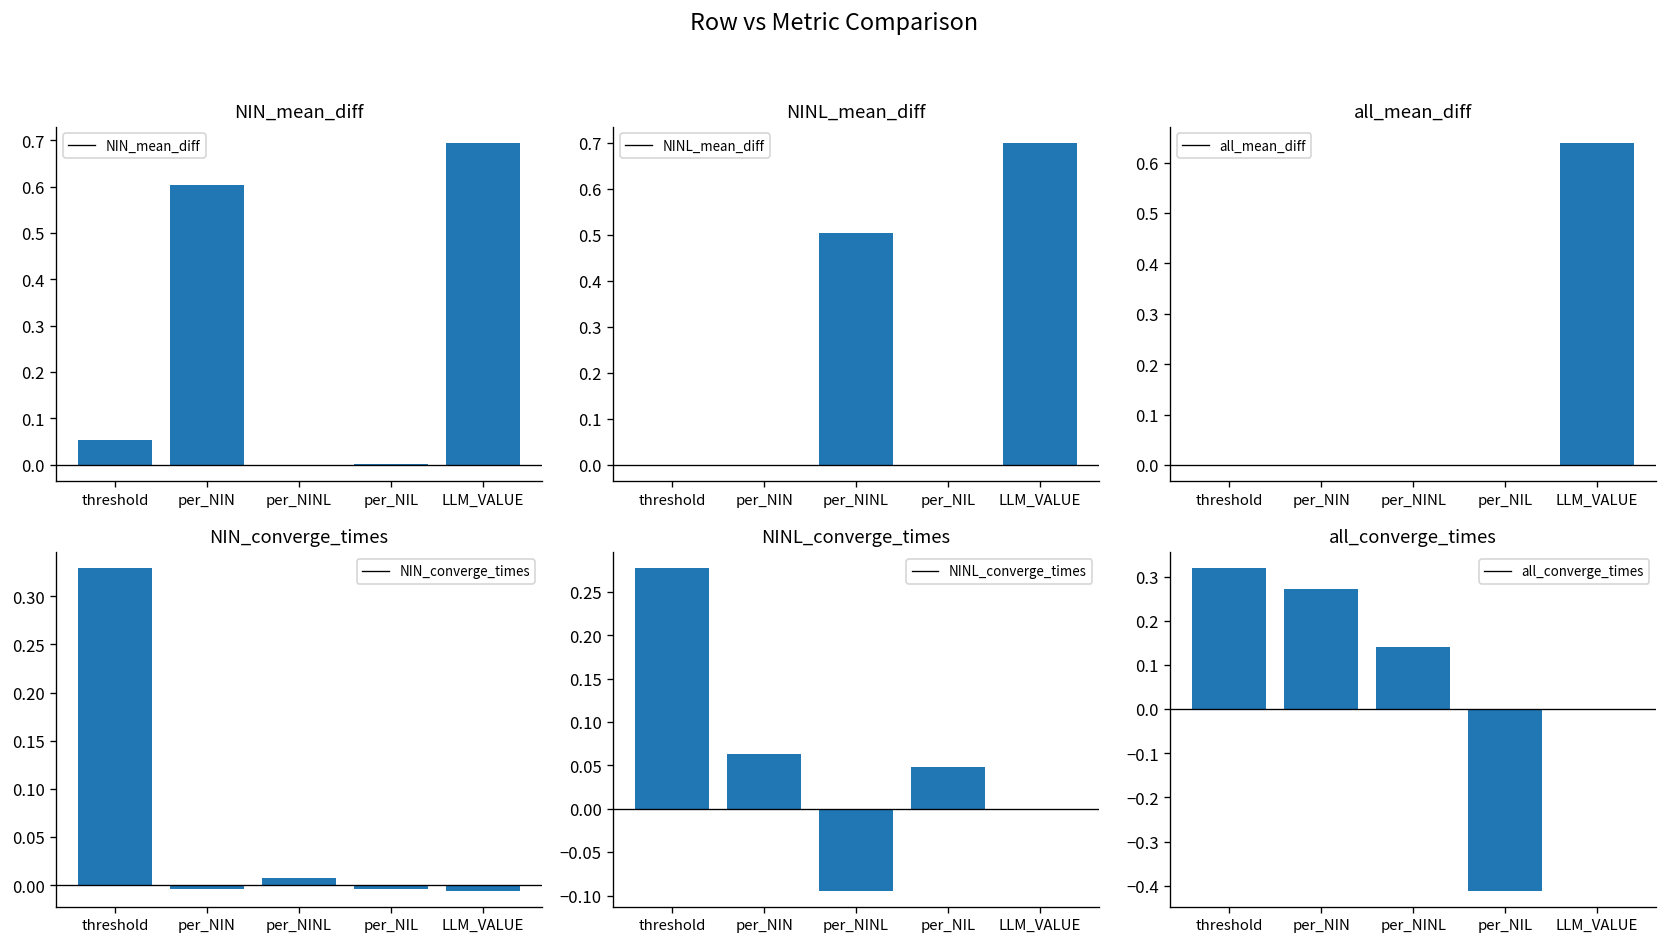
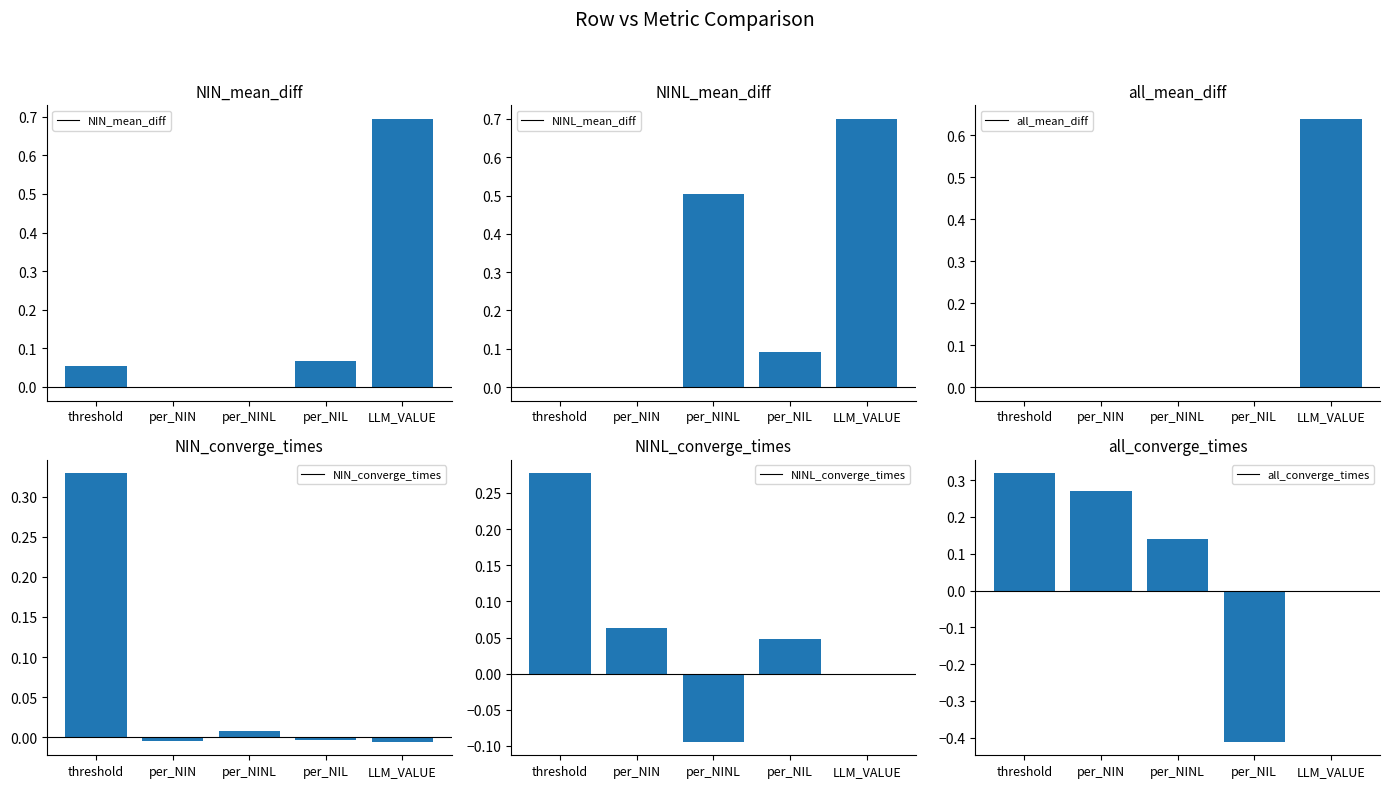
NIN_mean_diff, per_NIN: 0.60 -> 0.00
NIN_mean_diff, per_NIL: 0.00 -> 0.07
NINL_mean_diff, per_NIL: 0.00 -> 0.09
